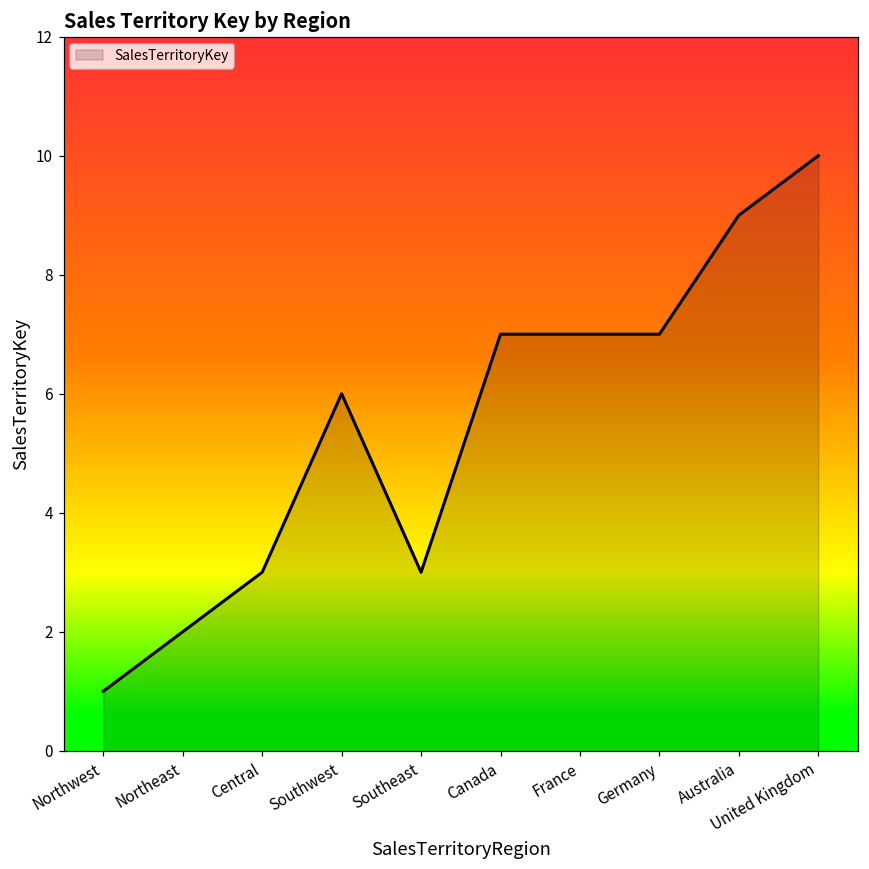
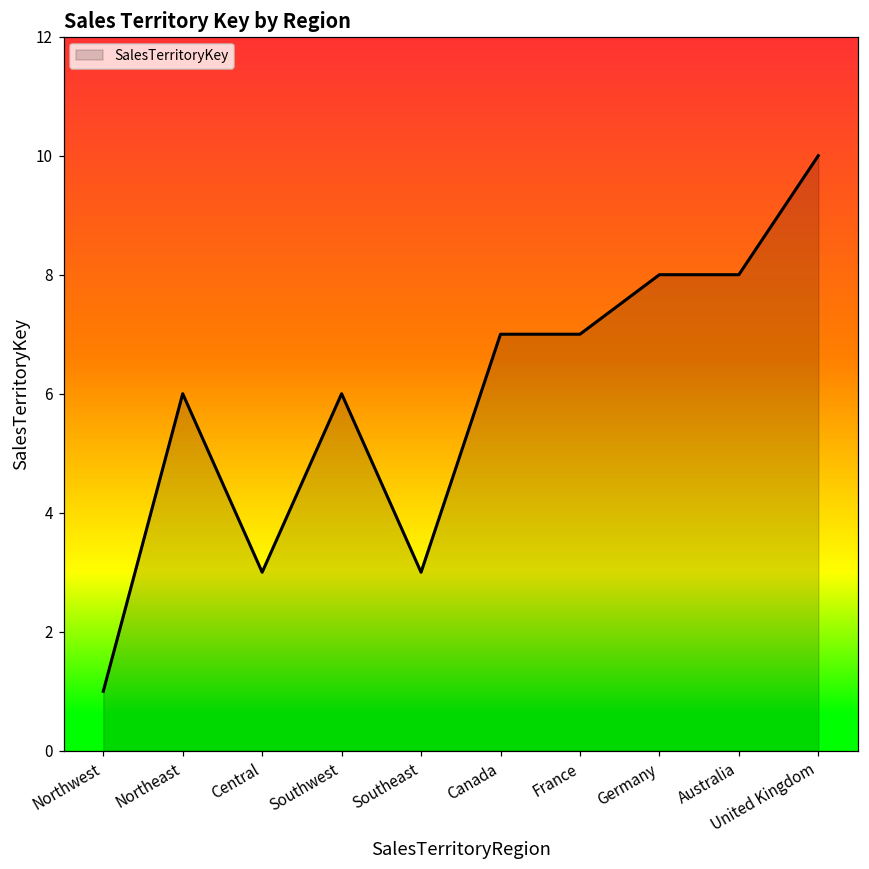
Northeast: 2 -> 6
Germany: 7 -> 8
Australia: 9 -> 8
